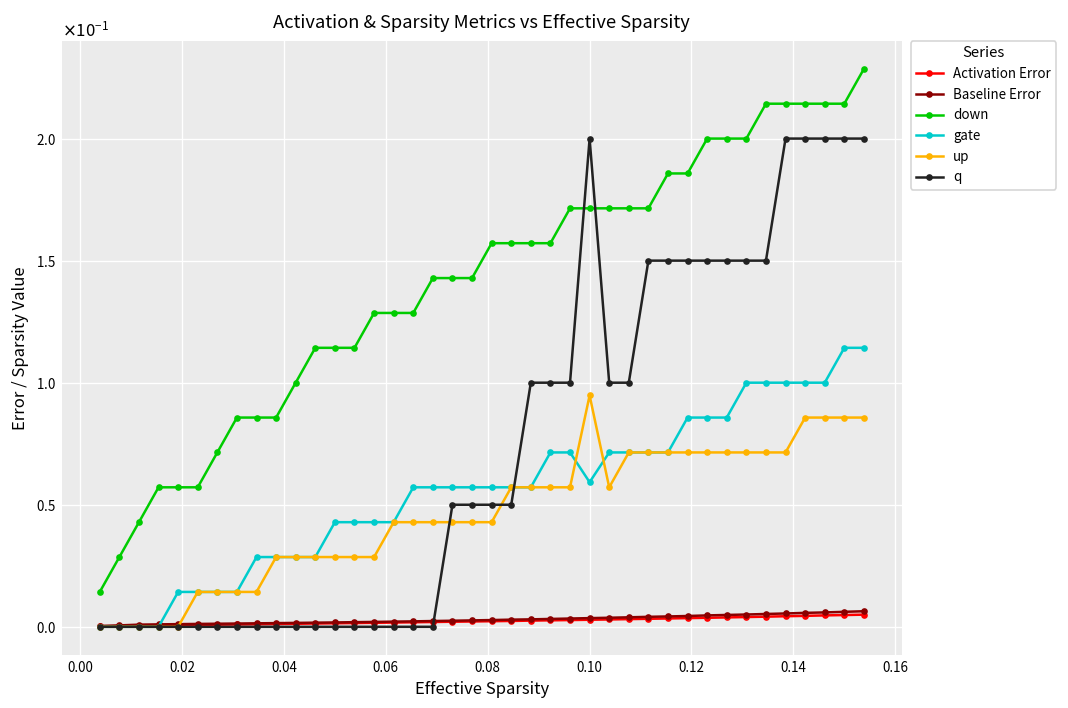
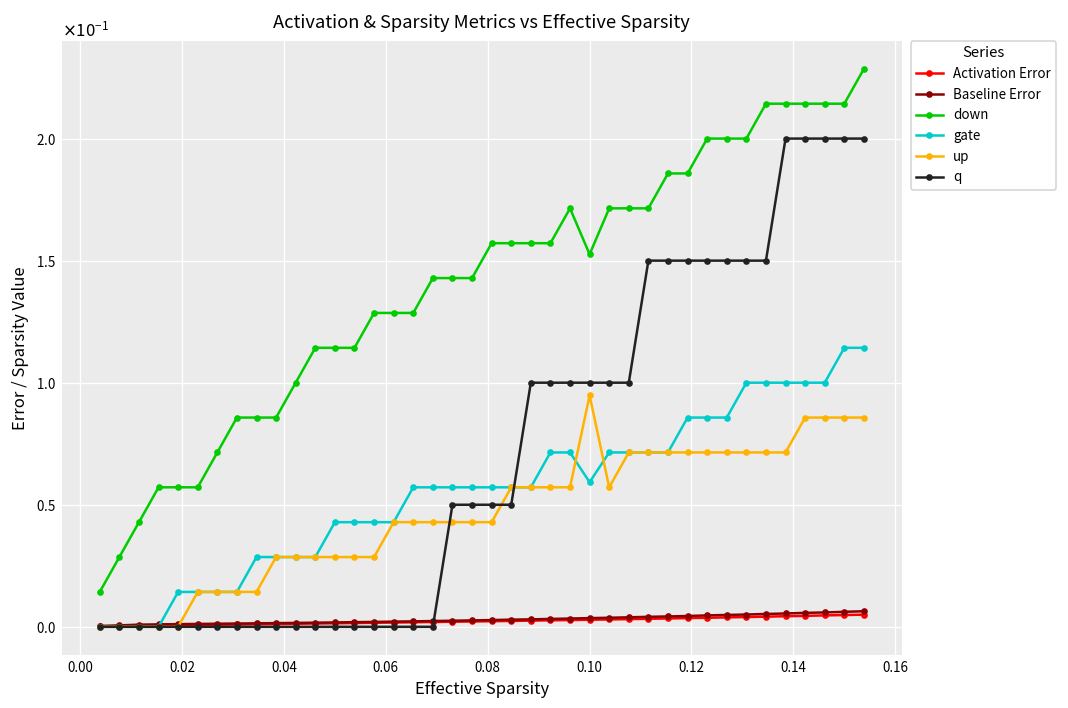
down, 0.10: 0.171 -> 0.153
q, 0.10: 0.2 -> 0.1
